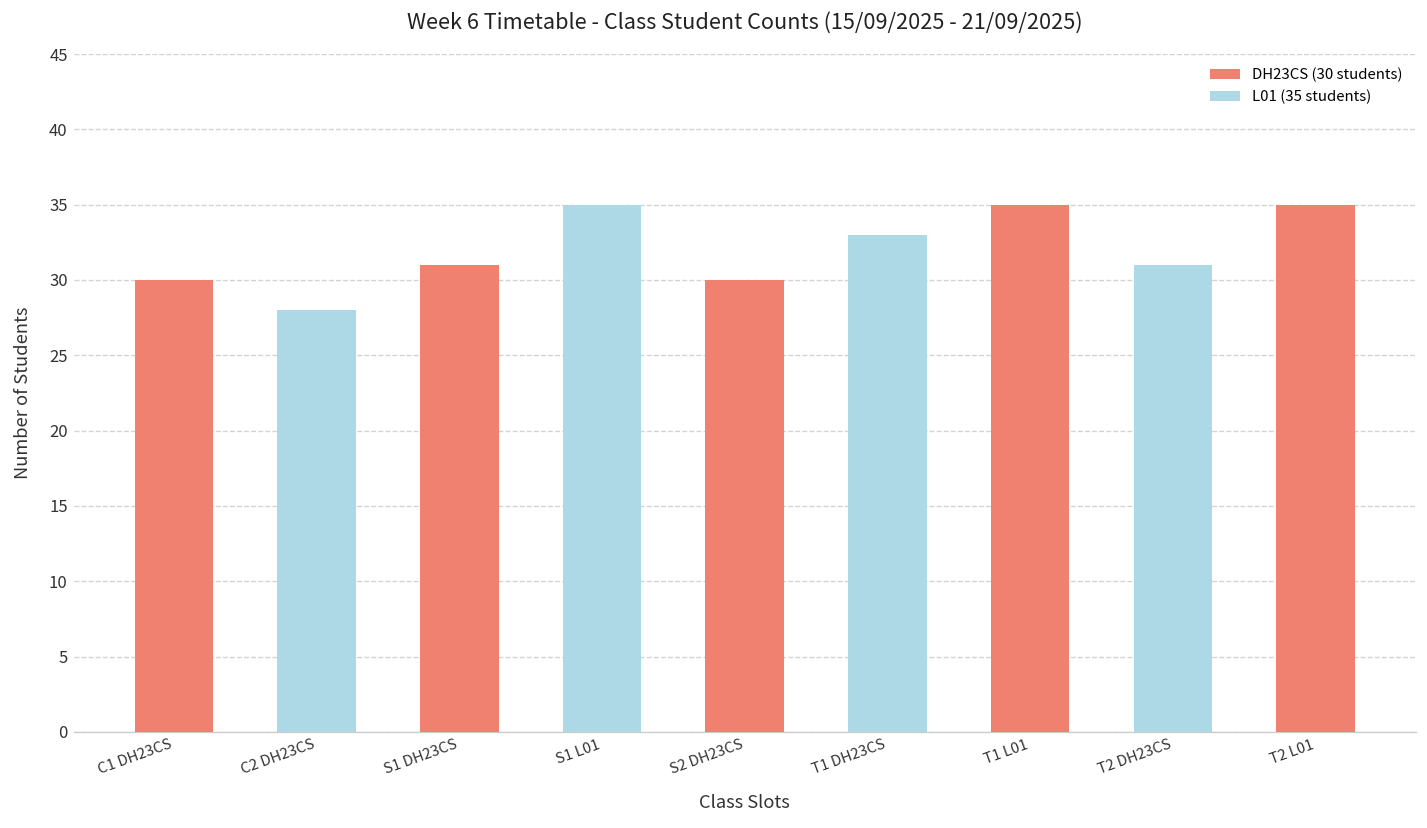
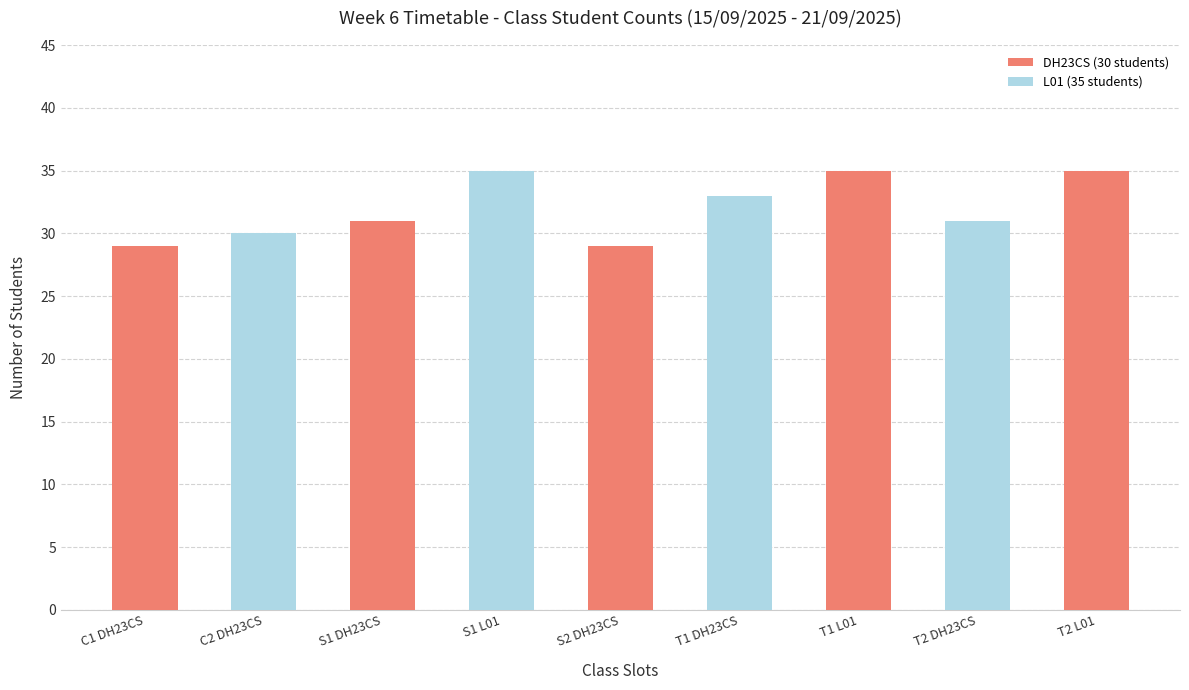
C1 DH23CS: 30 -> 29
C2 DH23CS: 28 -> 30
S2 DH23CS: 30 -> 29
